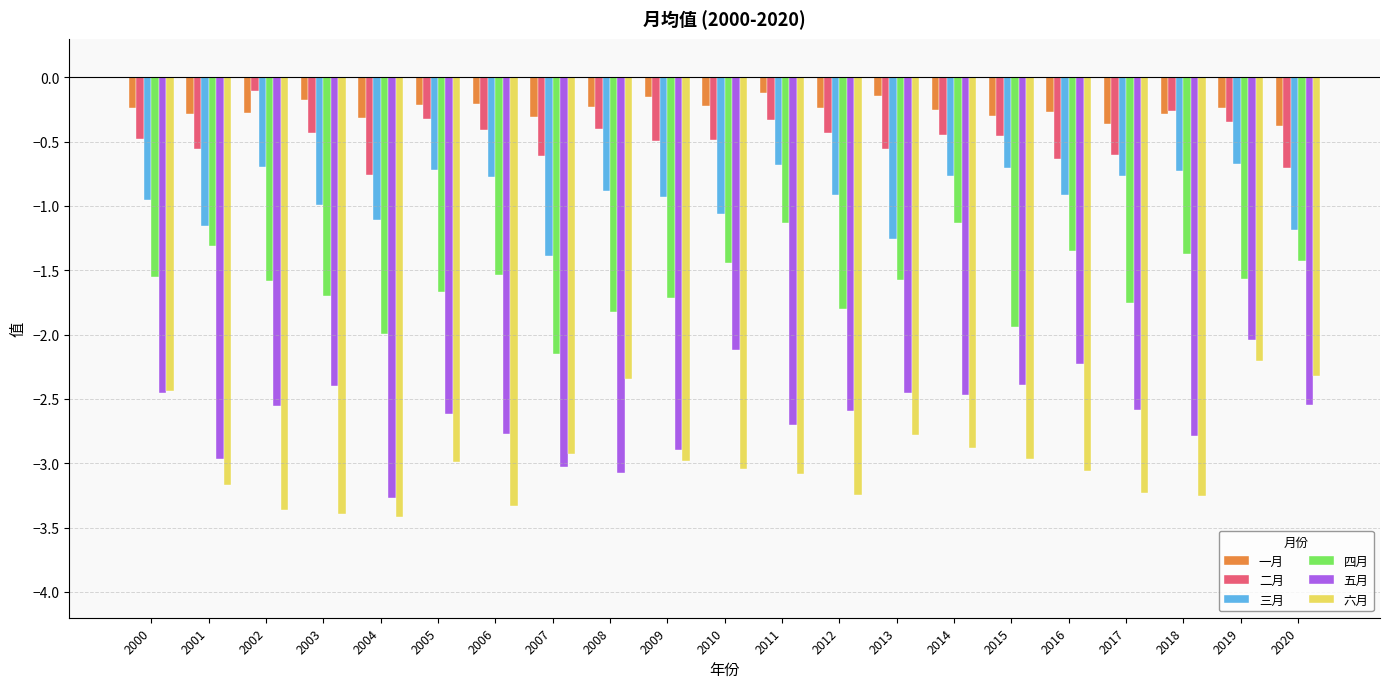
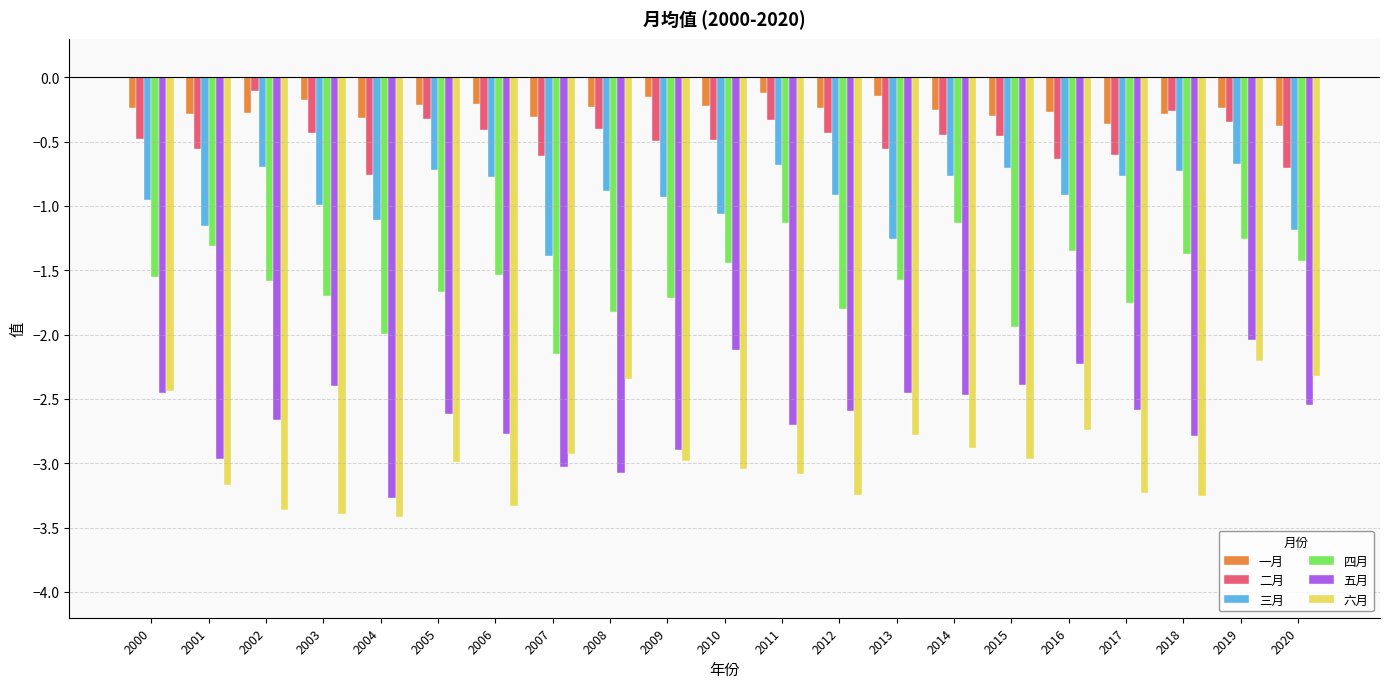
五月, 2002: -2.56 -> -2.66
六月, 2016: -3.06 -> -2.74
四月, 2019: -1.57 -> -1.26
